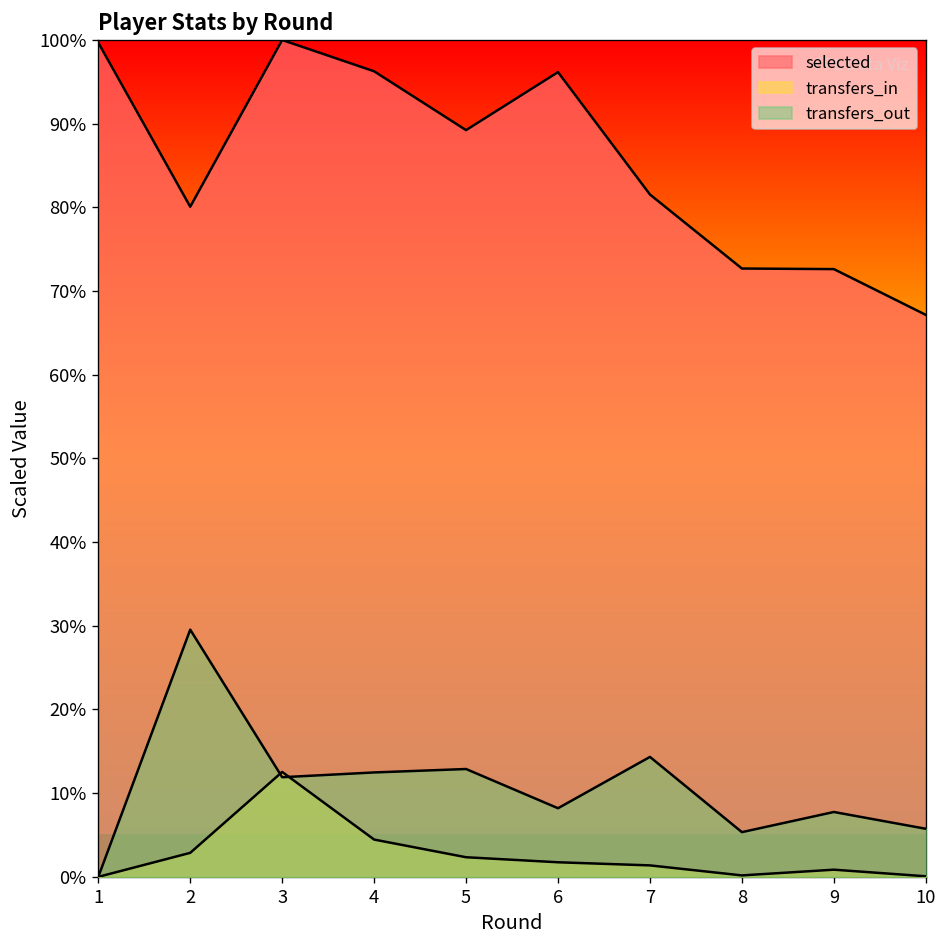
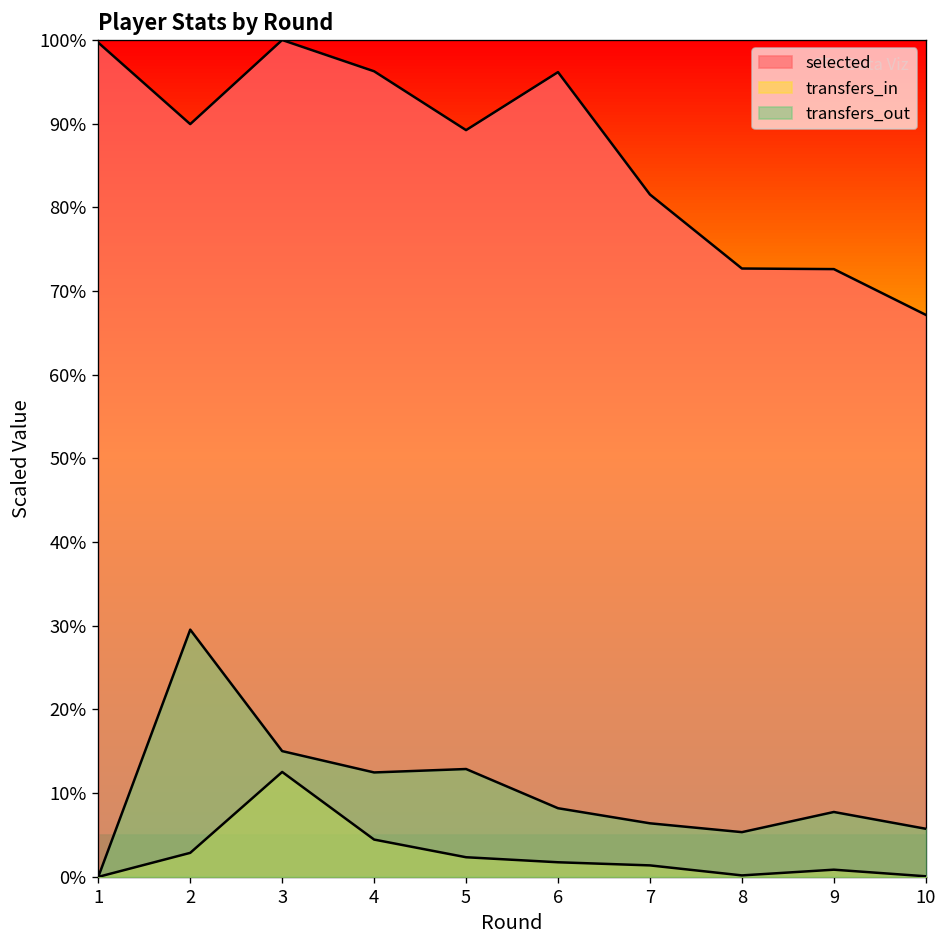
selected, 2: 80% -> 90%
transfers_out, 3: 12% -> 15%
transfers_out, 7: 14% -> 6%
